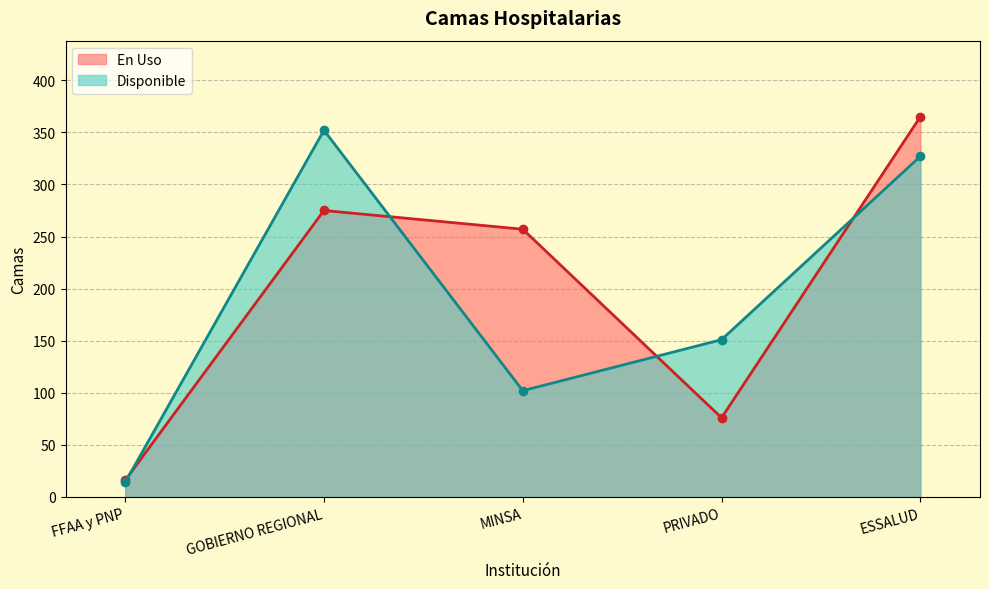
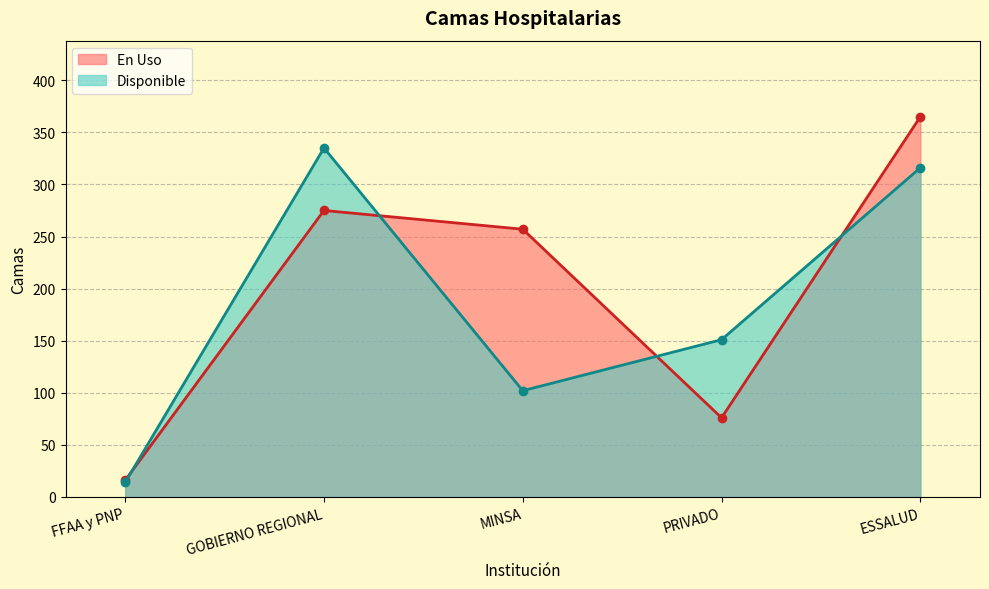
Disponible, GOBIERNO REGIONAL: 352 -> 335
Disponible, ESSALUD: 327 -> 316
